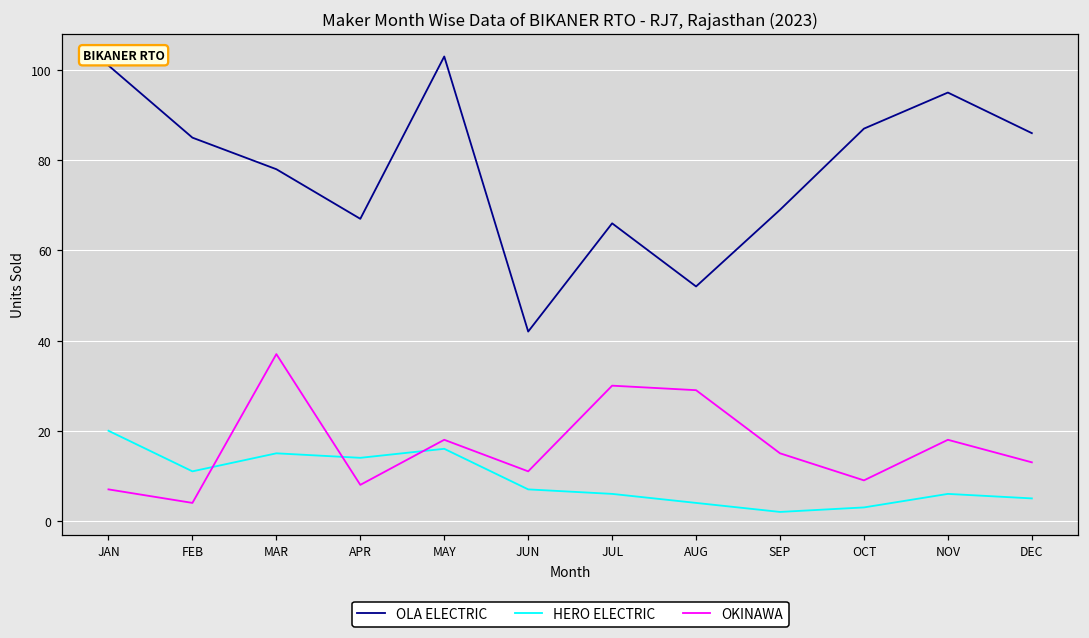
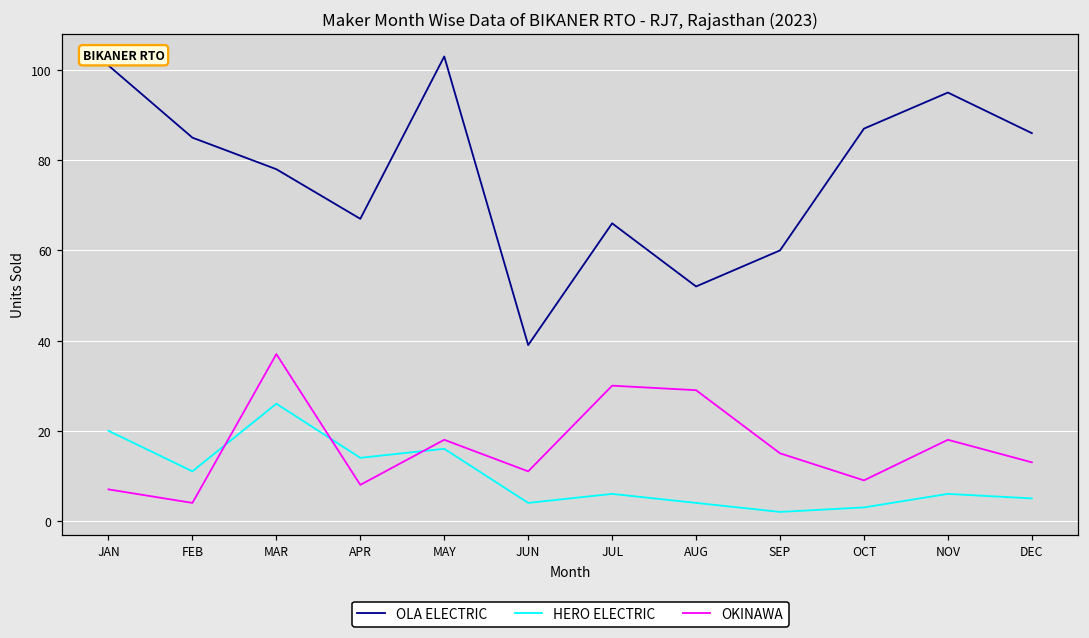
HERO ELECTRIC, MAR: 15 -> 26
OLA ELECTRIC, JUN: 42 -> 39
HERO ELECTRIC, JUN: 7 -> 4
OLA ELECTRIC, SEP: 69 -> 60
